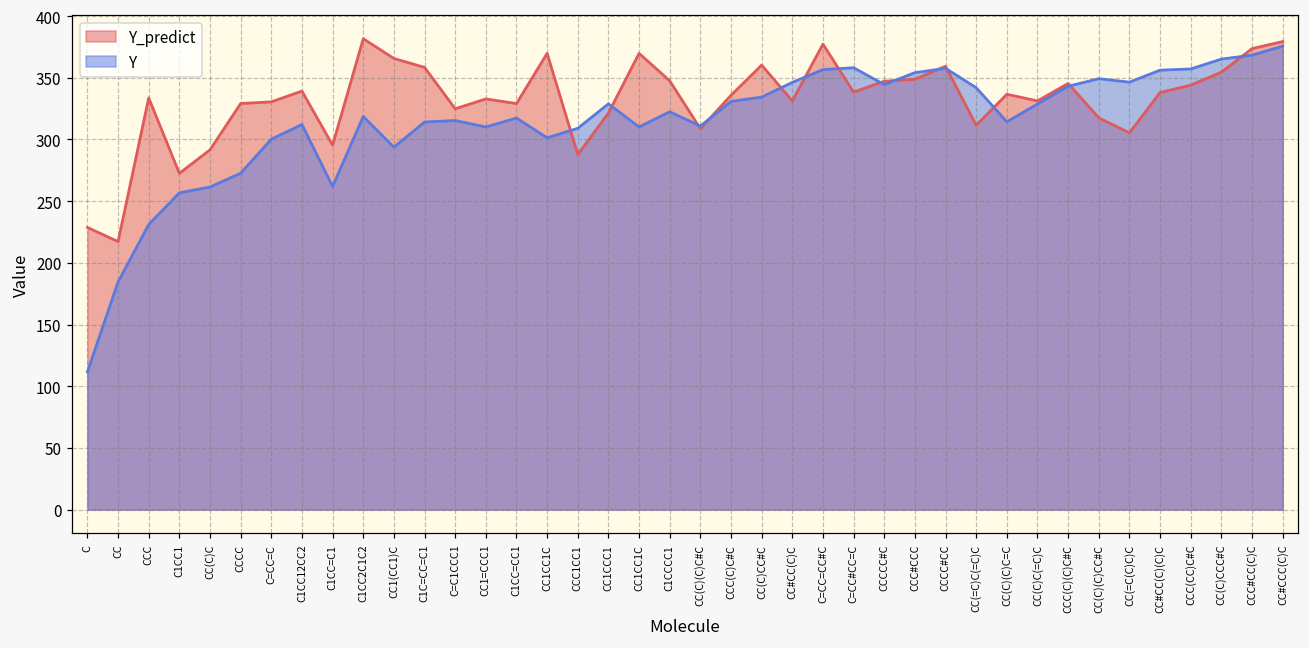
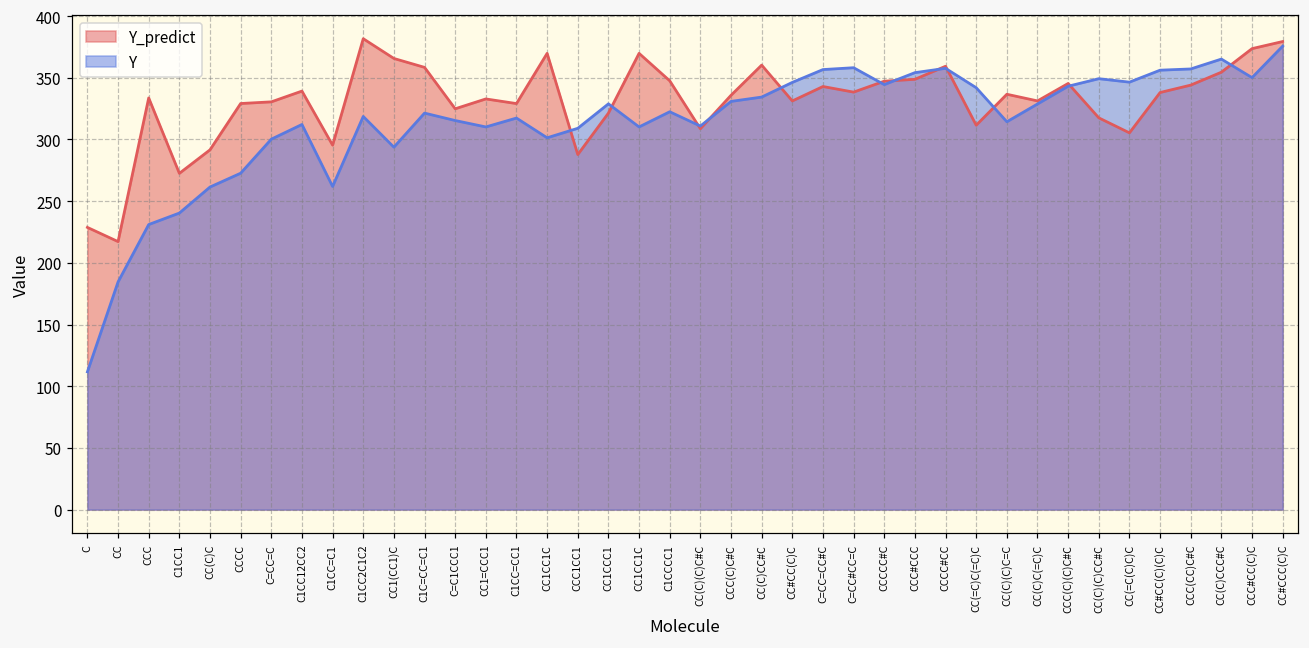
Y, C1CC1: 257 -> 240
Y, C1C=CC=C1: 314 -> 321
Y_predict, C=CC=CC#C: 377 -> 343
Y, CCC#CC(C)C: 368 -> 350
